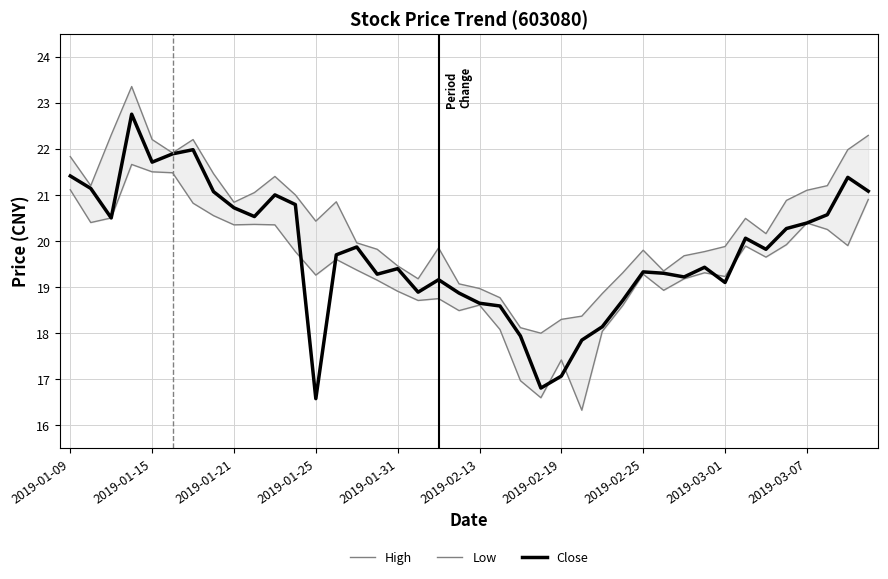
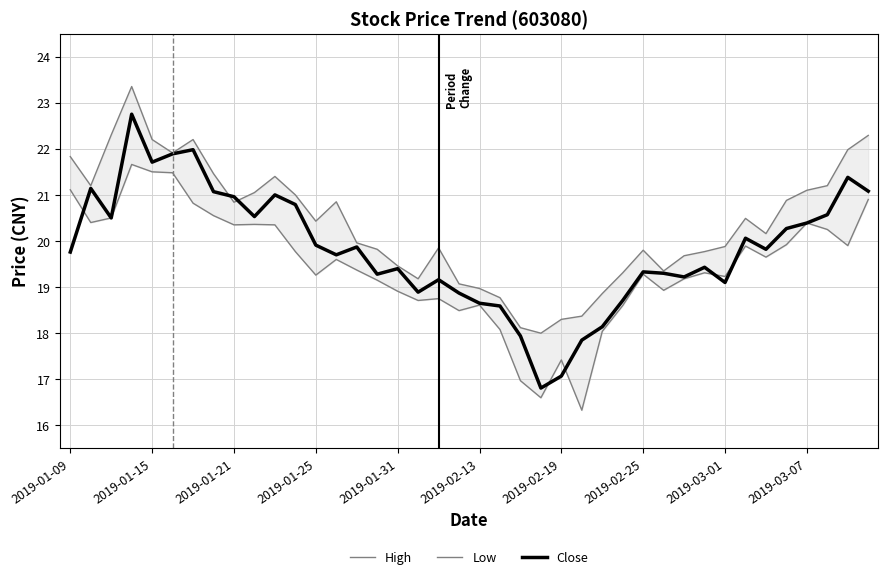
Close, 2019-01-09: 21.4 -> 19.8
Close, 2019-01-21: 20.7 -> 21.0
Close, 2019-01-25: 16.6 -> 19.9
